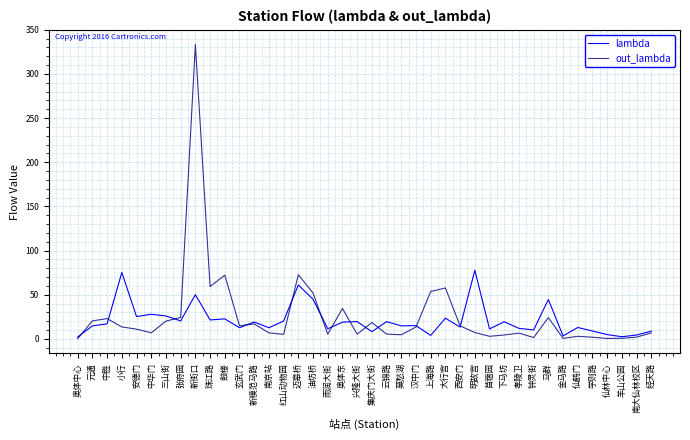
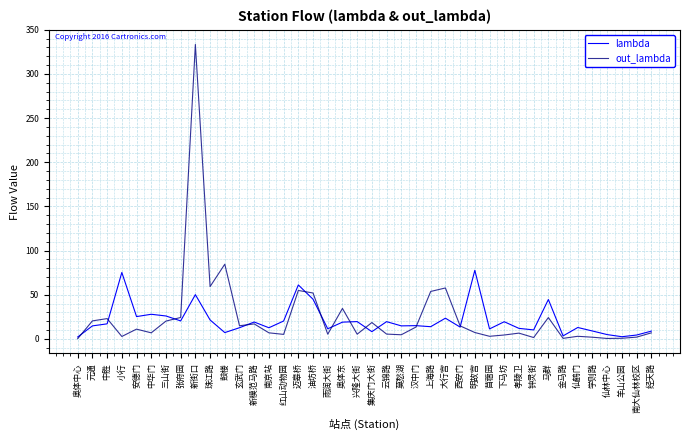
out_lambda, 小行: 10 -> 0
lambda, 鼓楼: 20 -> 10
out_lambda, 鼓楼: 70 -> 80
out_lambda, 迈皋桥: 70 -> 50
lambda, 上海路: 0 -> 10
